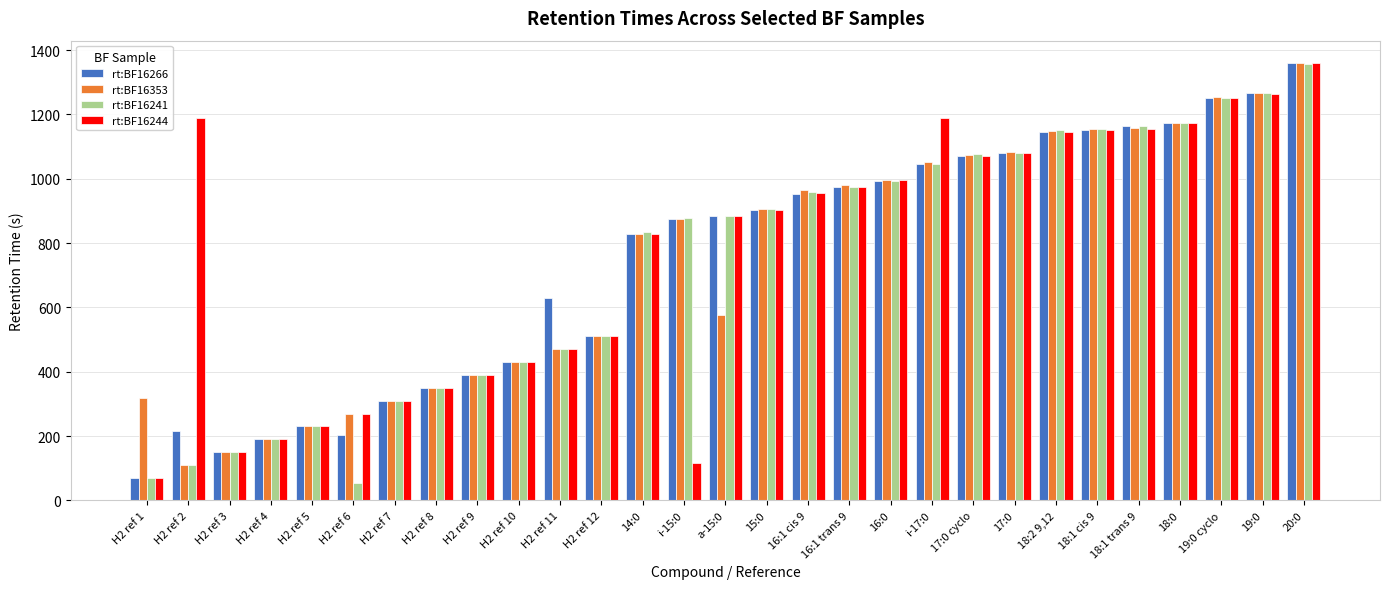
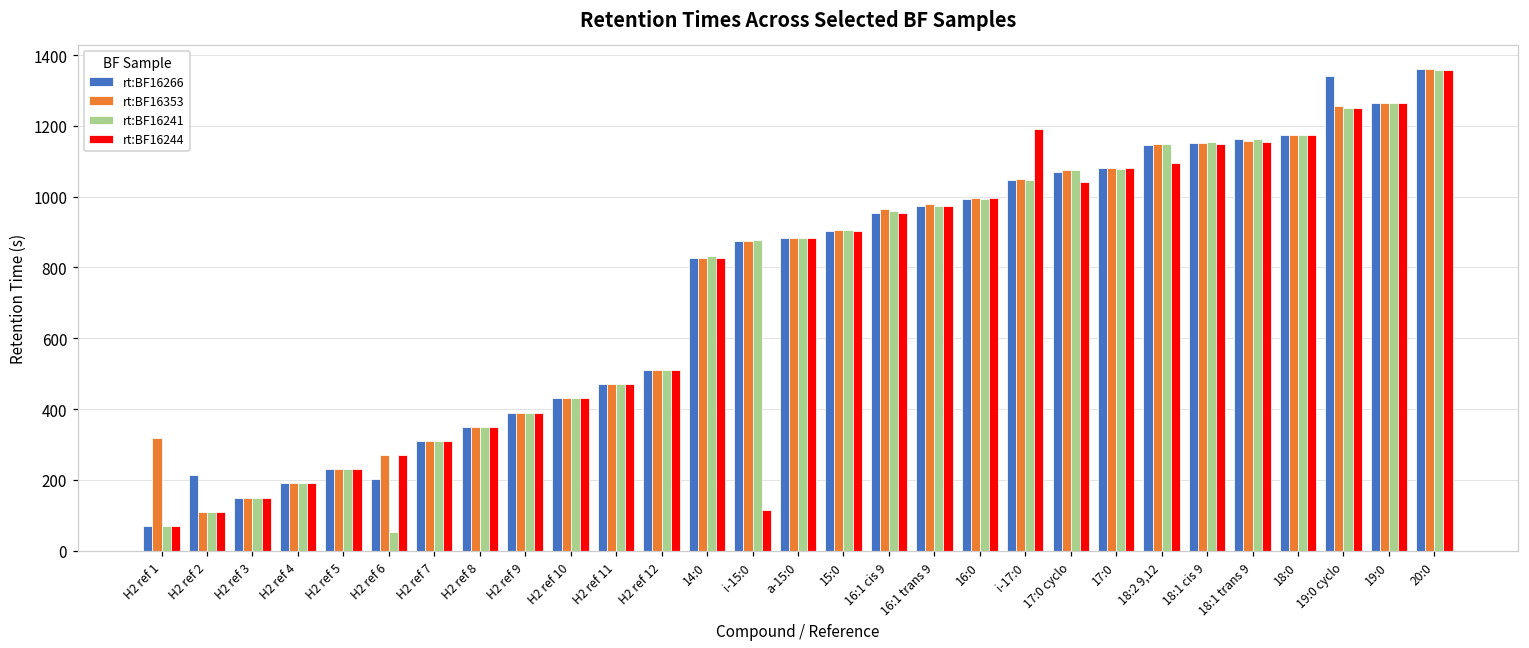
rt:BF16244, H2 ref 2: 1190 -> 110
rt:BF16266, H2 ref 11: 630 -> 470
rt:BF16353, a-15:0: 580 -> 880
rt:BF16244, 17:0 cyclo: 1070 -> 1040
rt:BF16244, 18:2 9,12: 1140 -> 1100
rt:BF16266, 19:0 cyclo: 1250 -> 1340
